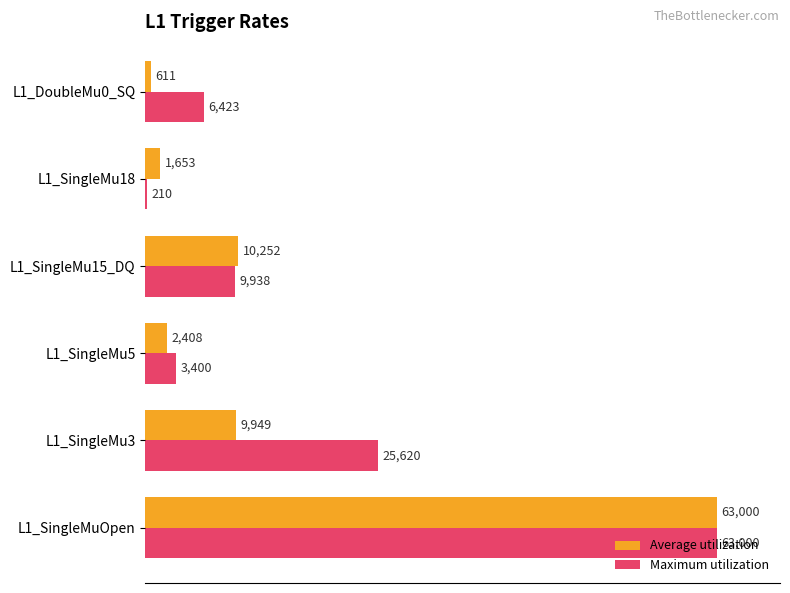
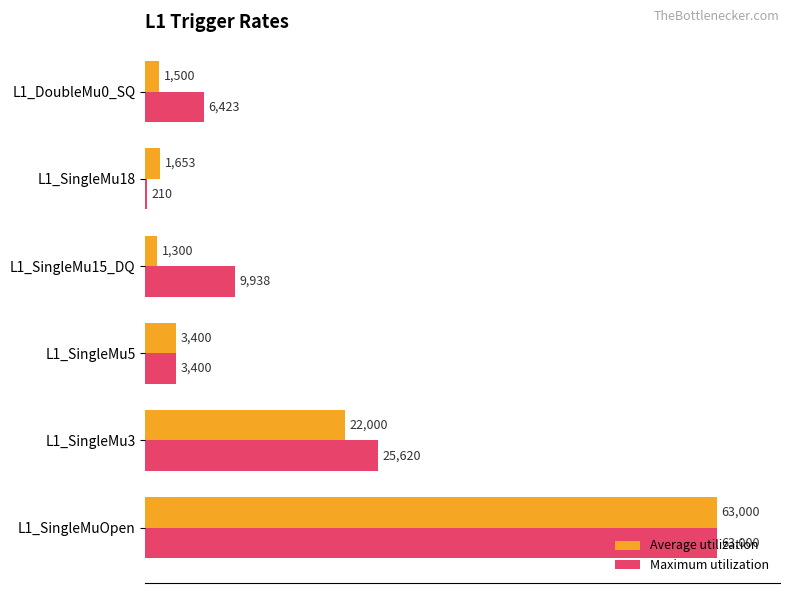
Average utilization, L1_DoubleMu0_SQ: 611 -> 1,500
Average utilization, L1_SingleMu15_DQ: 10,252 -> 1,300
Average utilization, L1_SingleMu5: 2,408 -> 3,400
Average utilization, L1_SingleMu3: 9,949 -> 22,000
